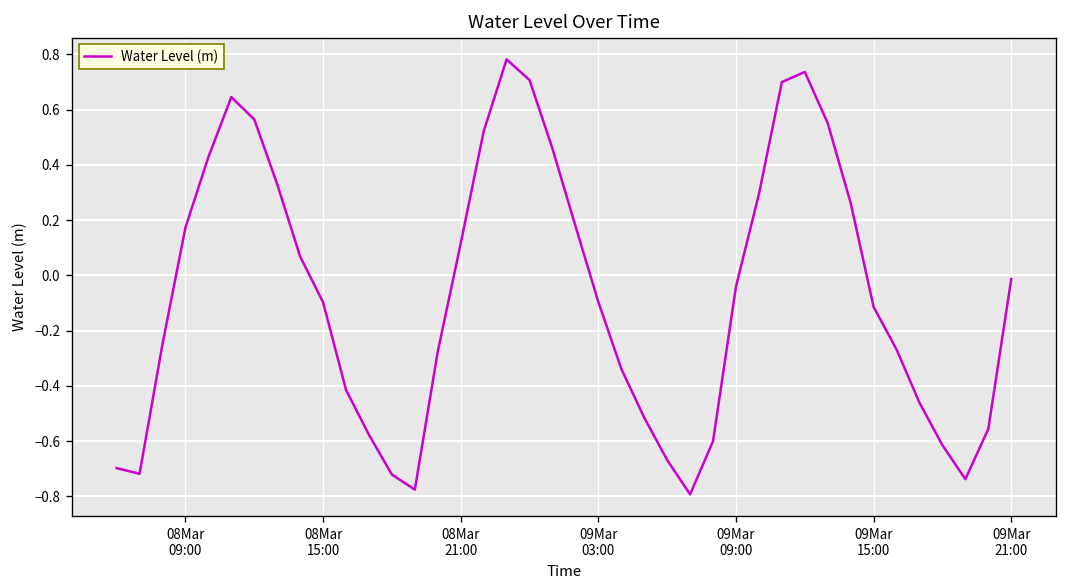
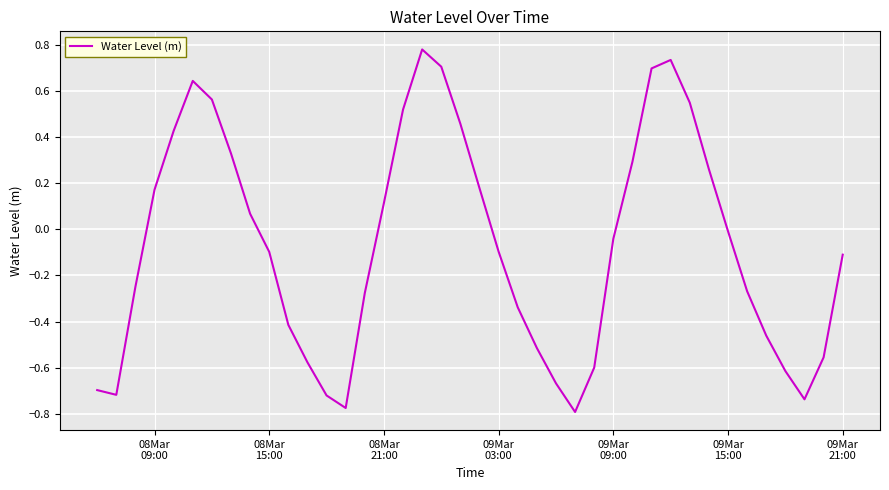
09Mar 15:00: -0.11 -> -0.01
09Mar 21:00: -0.01 -> -0.11
